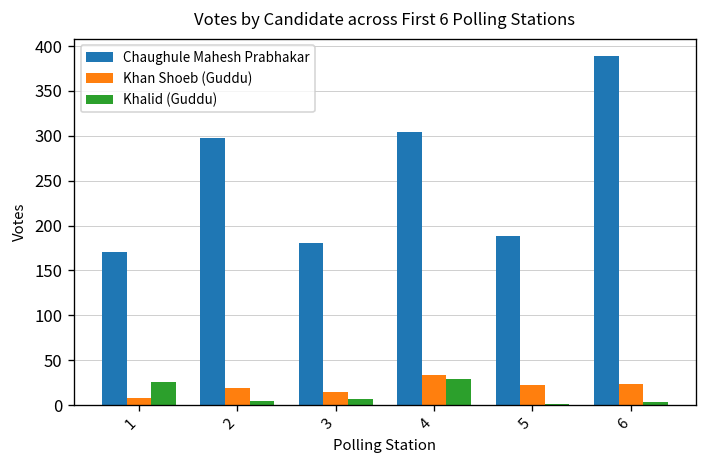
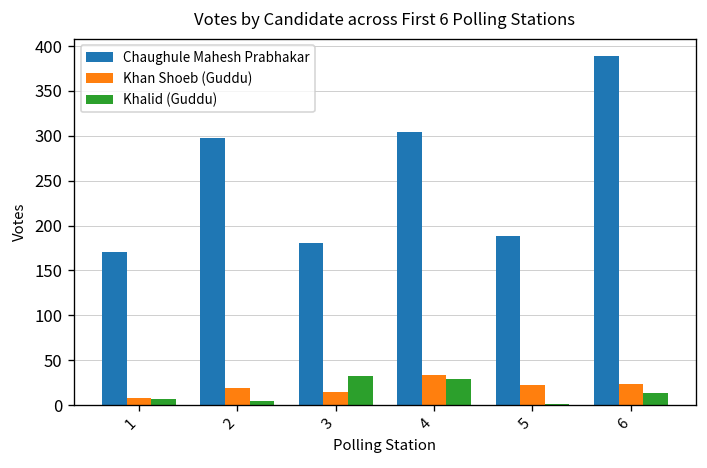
Khalid (Guddu), 1: 30 -> 10
Khalid (Guddu), 3: 10 -> 30
Khalid (Guddu), 6: 0 -> 10
